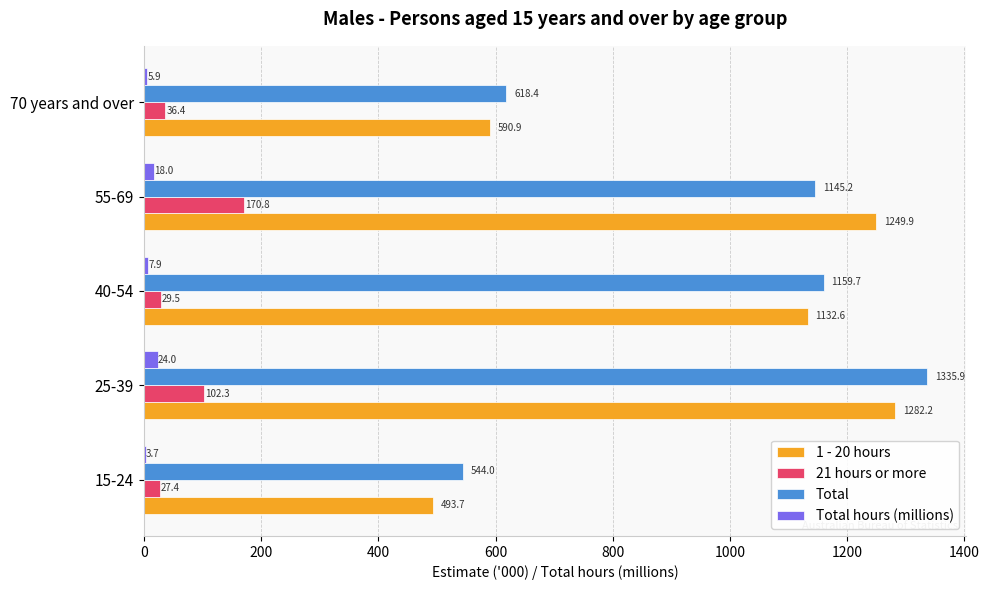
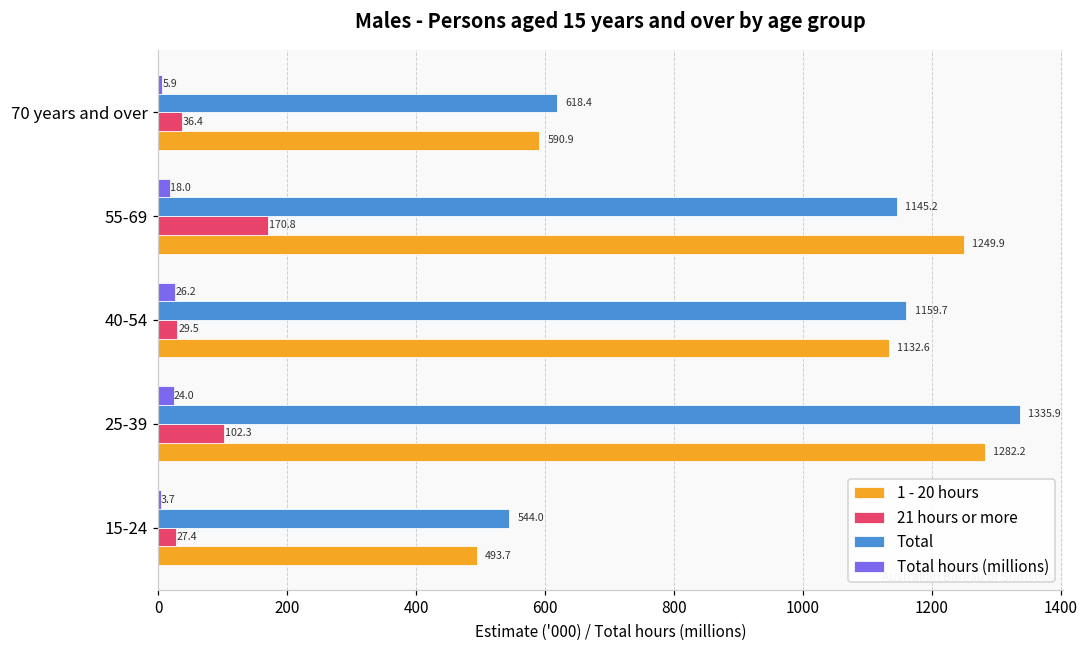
Total hours (millions), 40-54: 7.9 -> 26.2
